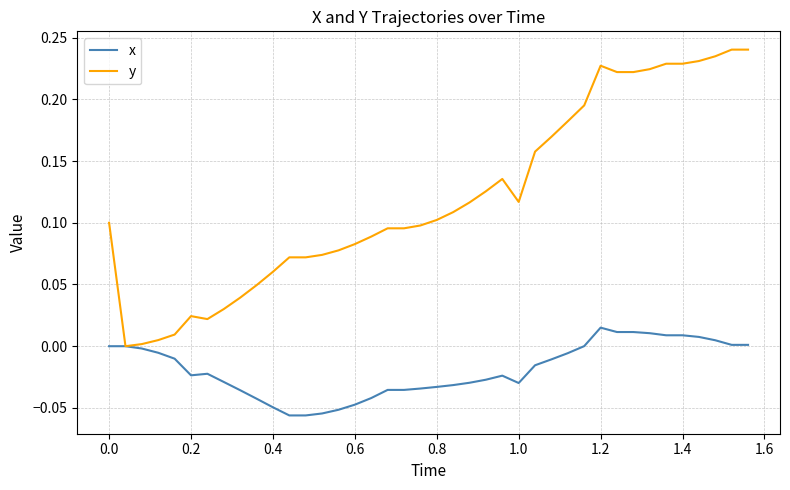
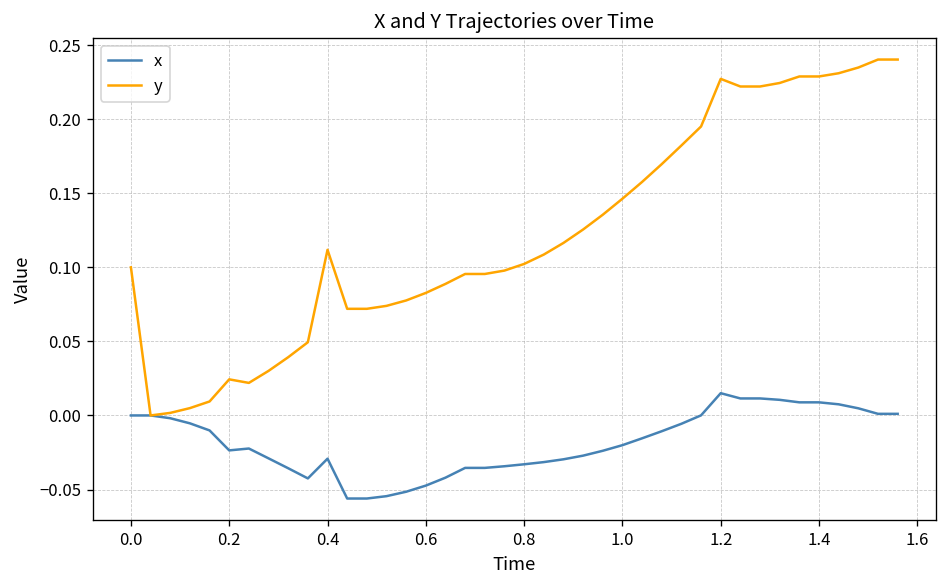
x, 0.4: -0.049 -> -0.029
y, 0.4: 0.060 -> 0.112
x, 1.0: -0.030 -> -0.020
y, 1.0: 0.117 -> 0.146
